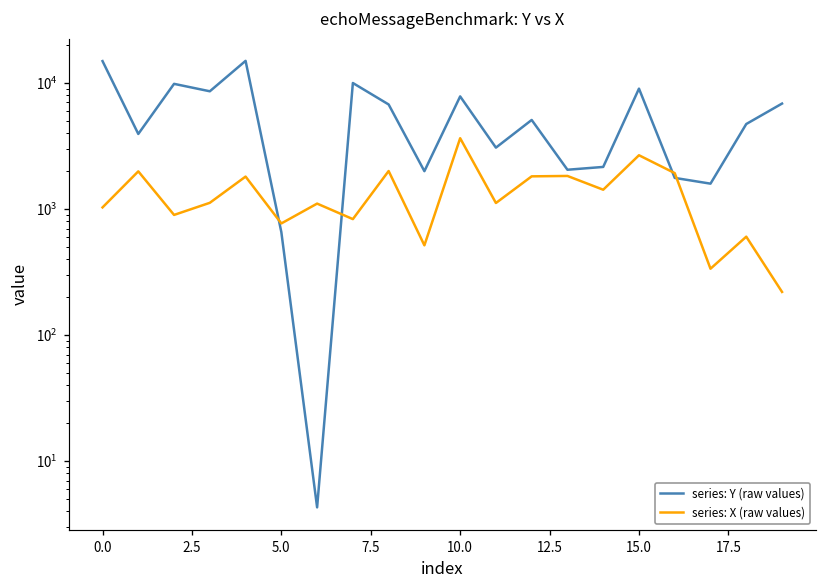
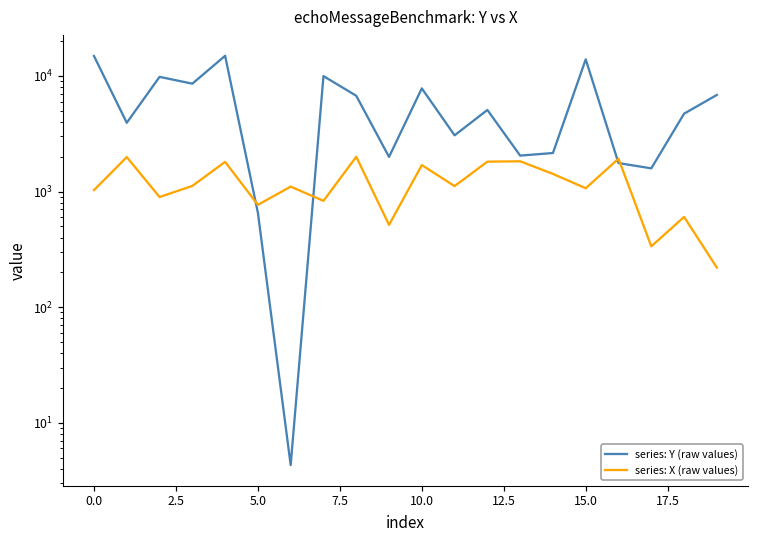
series: X (raw values), 10.0: 3600 -> 1700
series: Y (raw values), 15.0: 9000 -> 14000
series: X (raw values), 15.0: 2700 -> 1100
